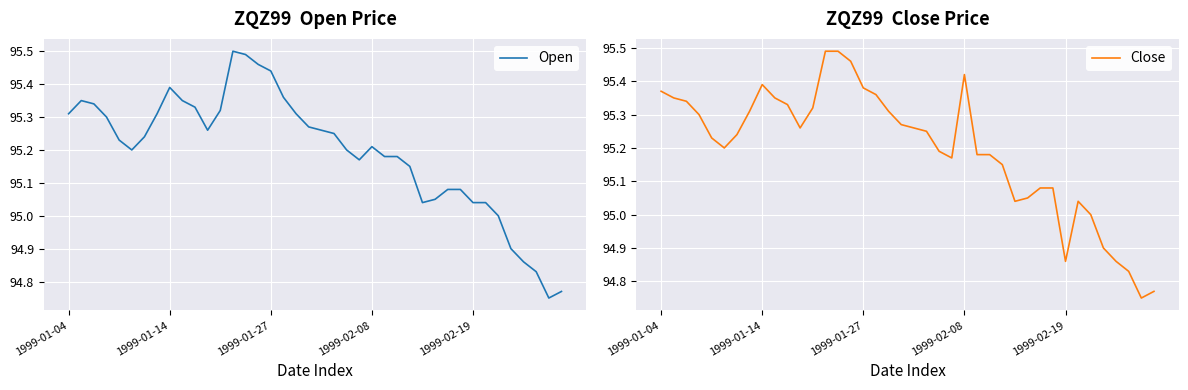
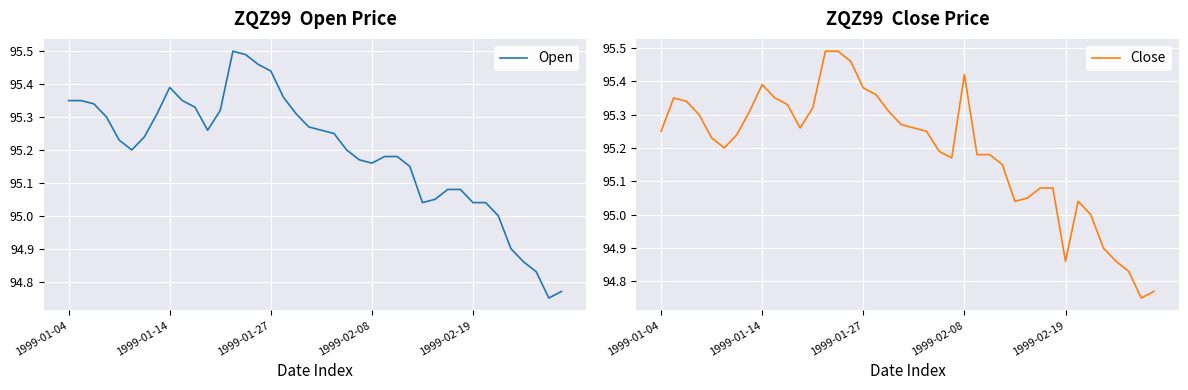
ZQZ99 Open Price, 1999-01-04: 95.31 -> 95.35
ZQZ99 Open Price, 1999-02-08: 95.21 -> 95.16
ZQZ99 Close Price, 1999-01-04: 95.37 -> 95.25
